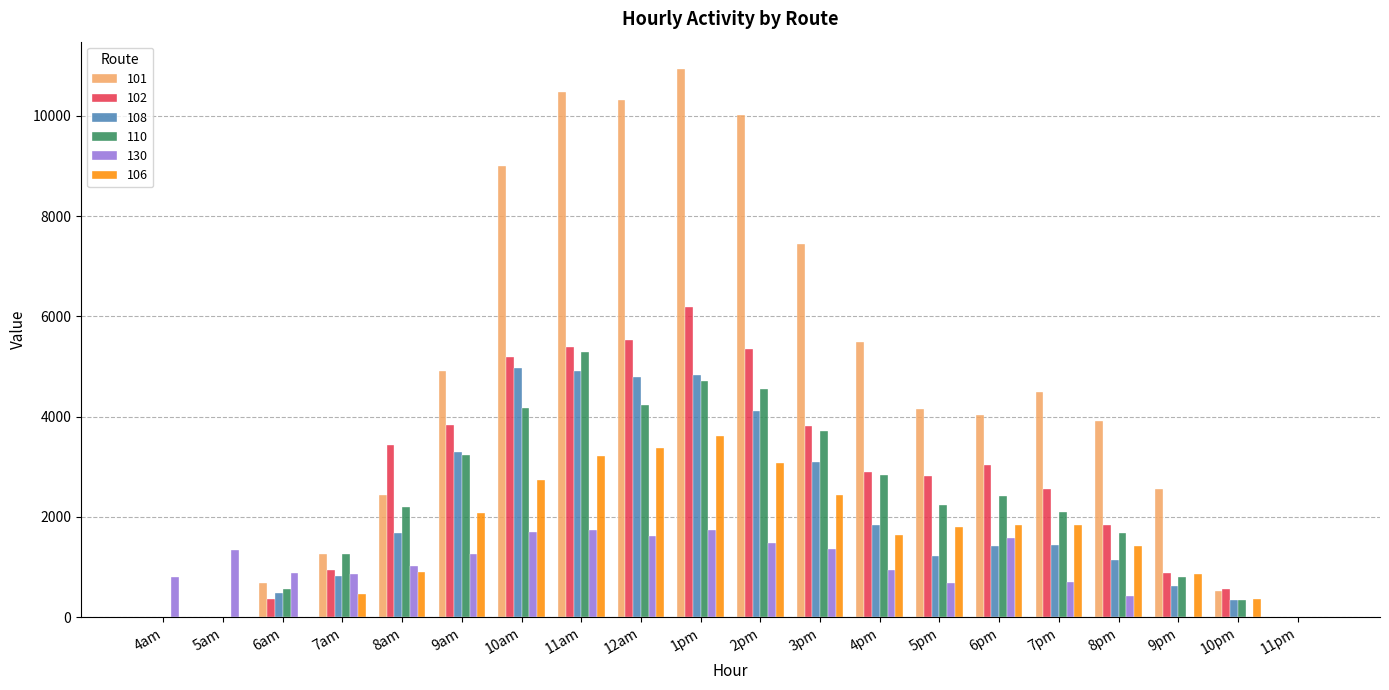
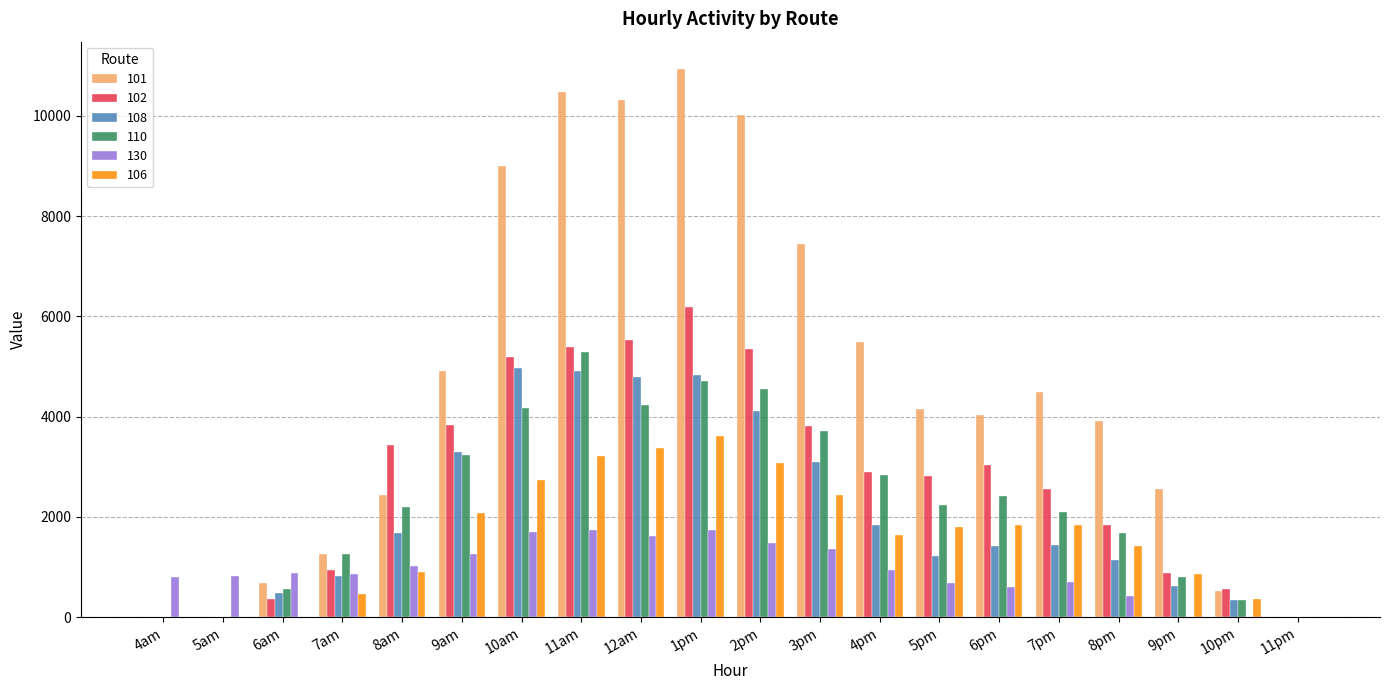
130, 5am: 1300 -> 800
130, 6pm: 1600 -> 600
